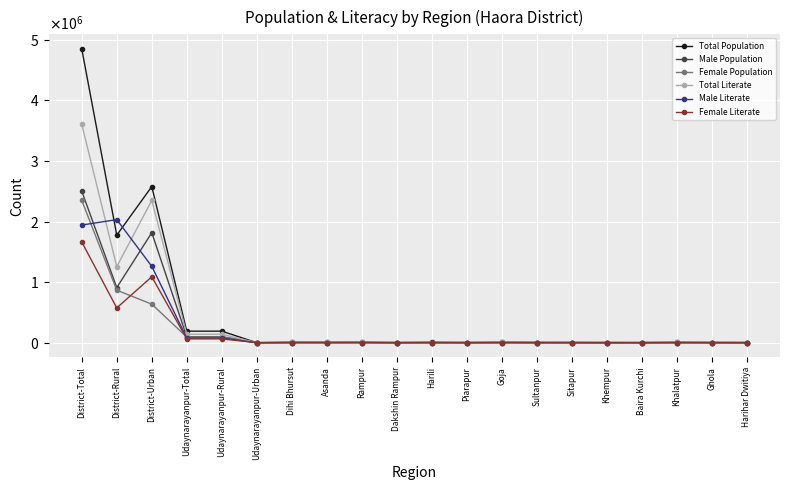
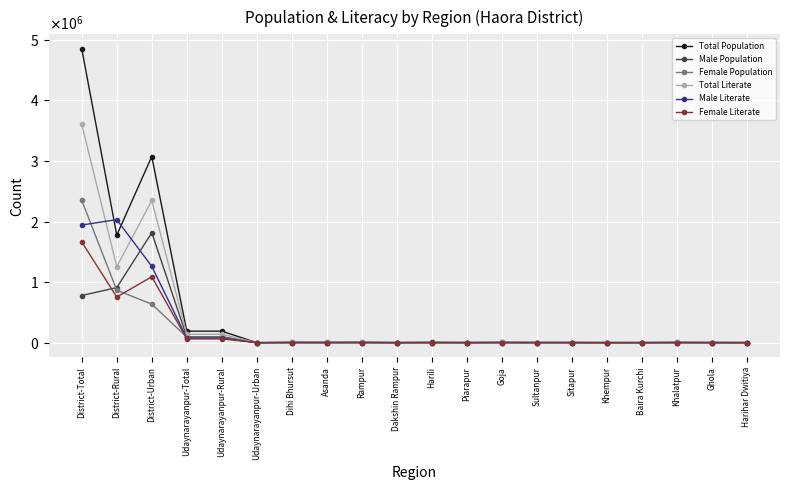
Male Population, District-Total: 2500000 -> 800000
Female Literate, District-Rural: 600000 -> 800000
Total Population, District-Urban: 2600000 -> 3100000
